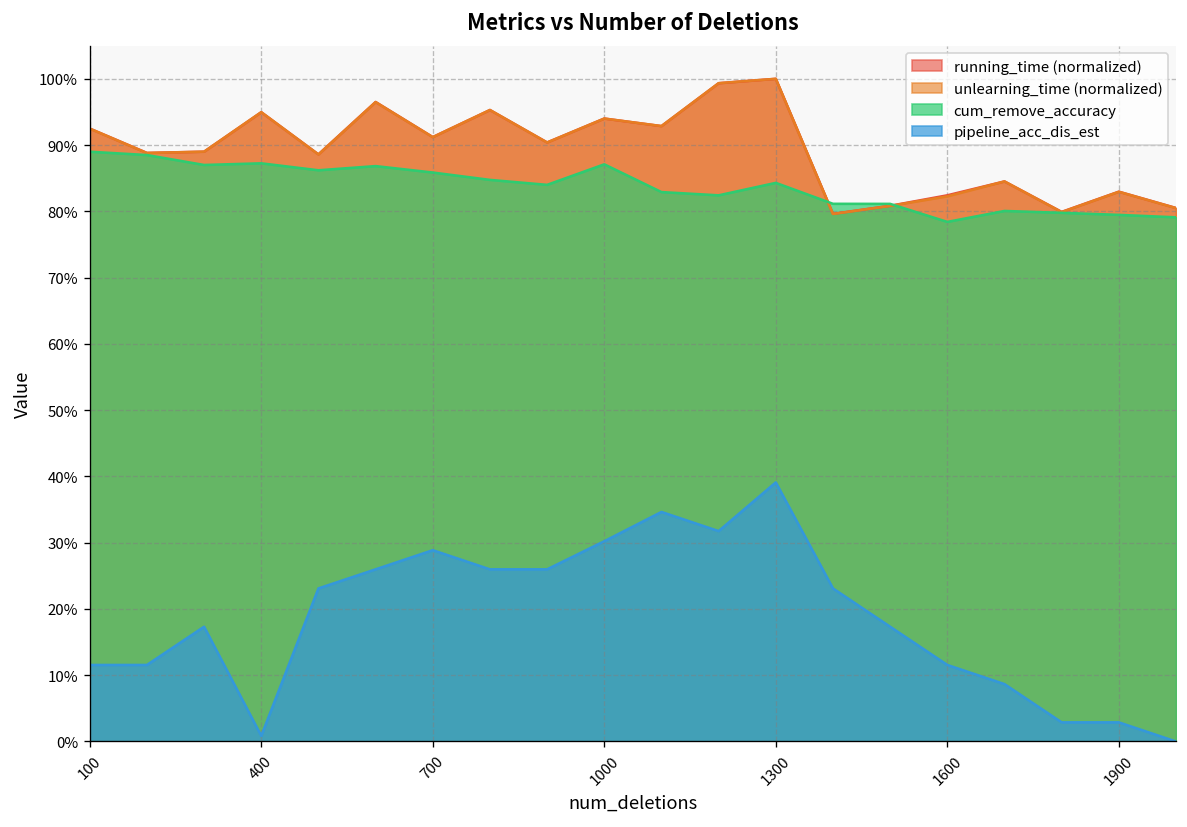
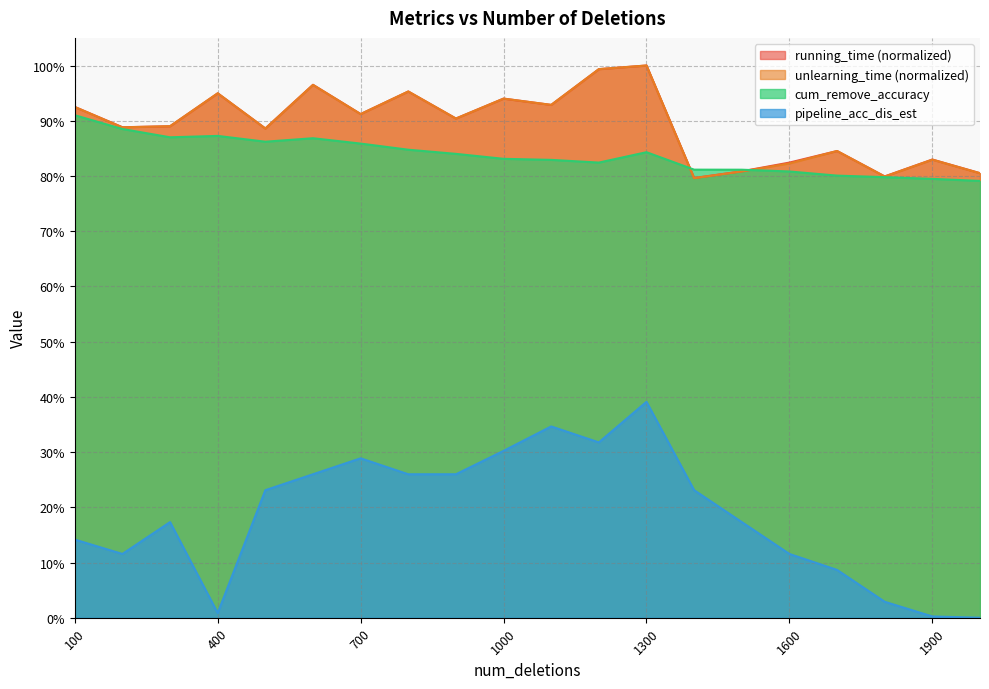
cum_remove_accuracy, 100: 89% -> 91%
pipeline_acc_dis_est, 100: 12% -> 14%
cum_remove_accuracy, 1000: 87% -> 83%
cum_remove_accuracy, 1600: 78% -> 81%
pipeline_acc_dis_est, 1900: 3% -> 0%
